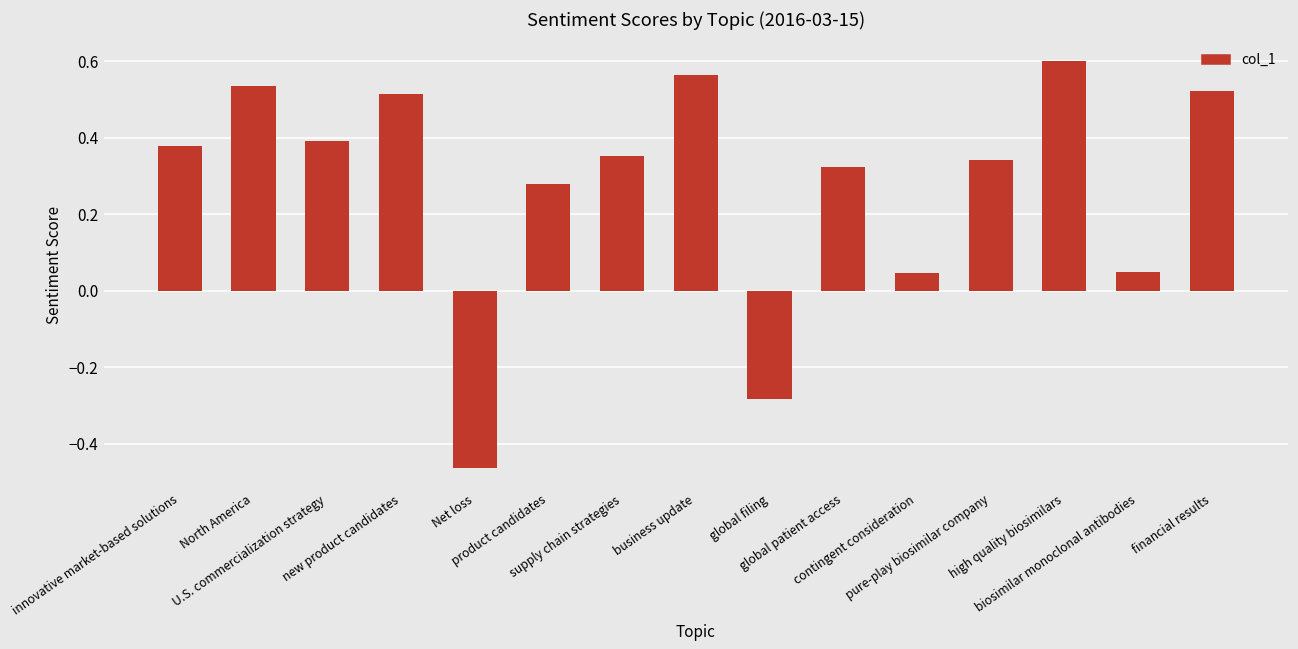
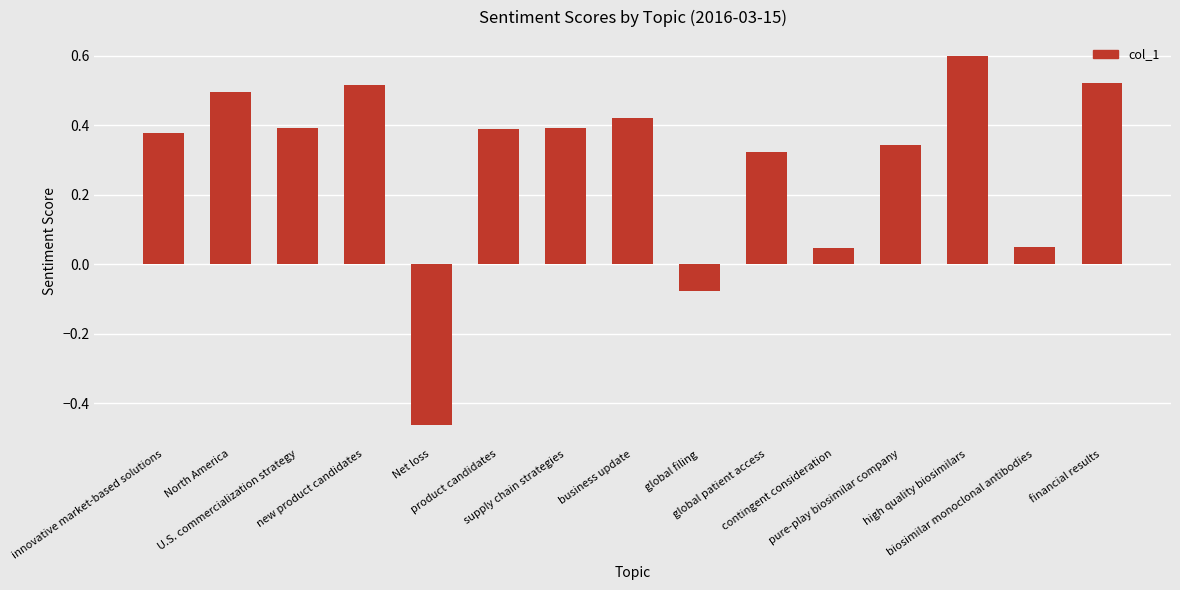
North America: 0.54 -> 0.50
product candidates: 0.28 -> 0.39
supply chain strategies: 0.35 -> 0.39
business update: 0.57 -> 0.42
global filing: -0.28 -> -0.08
